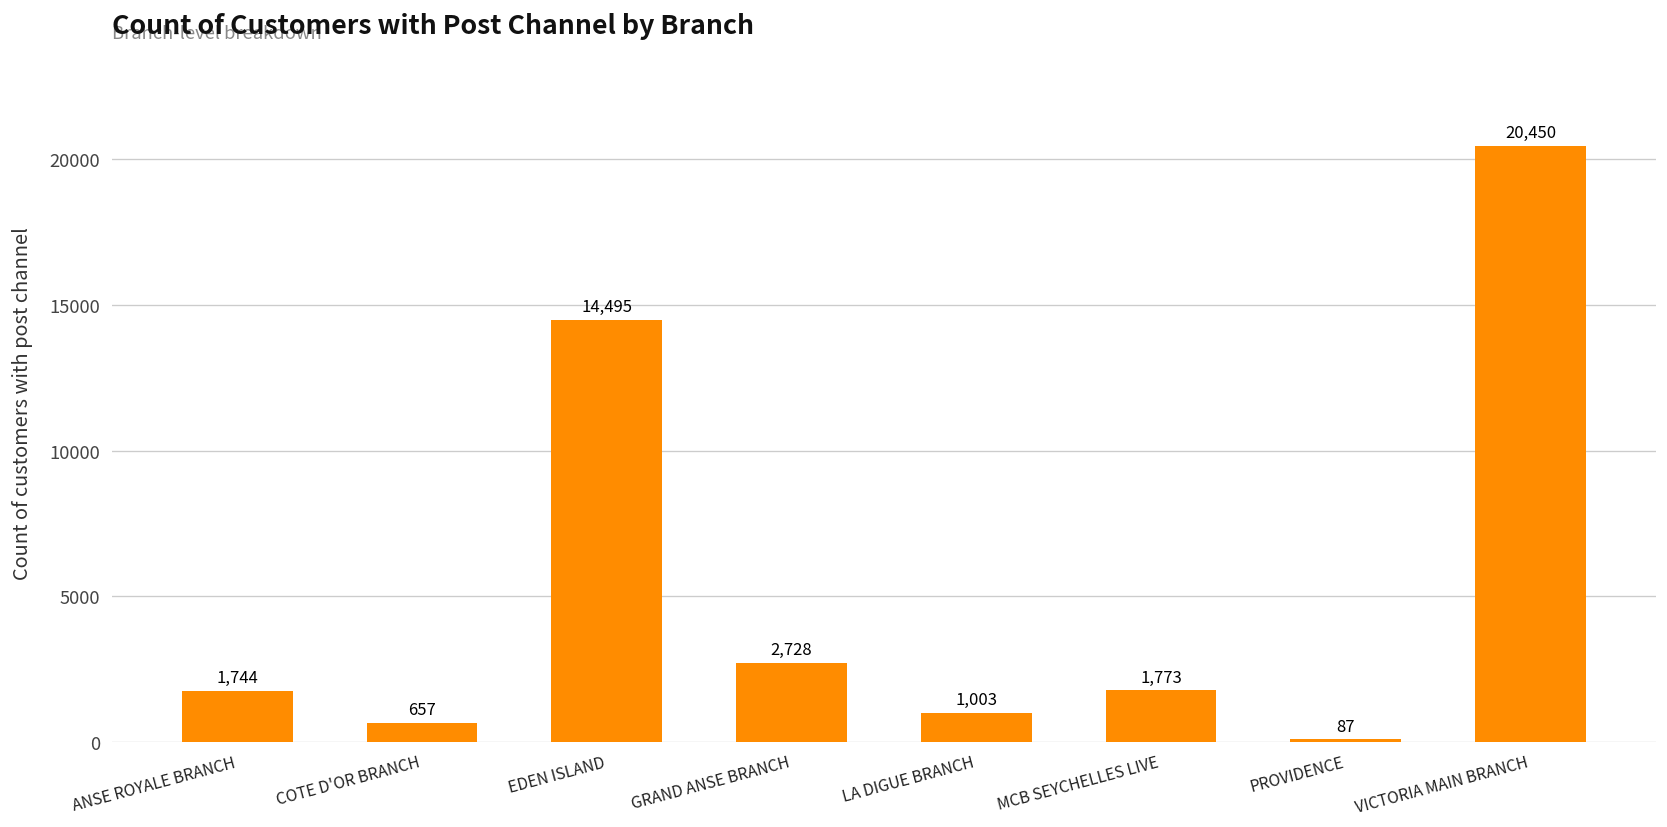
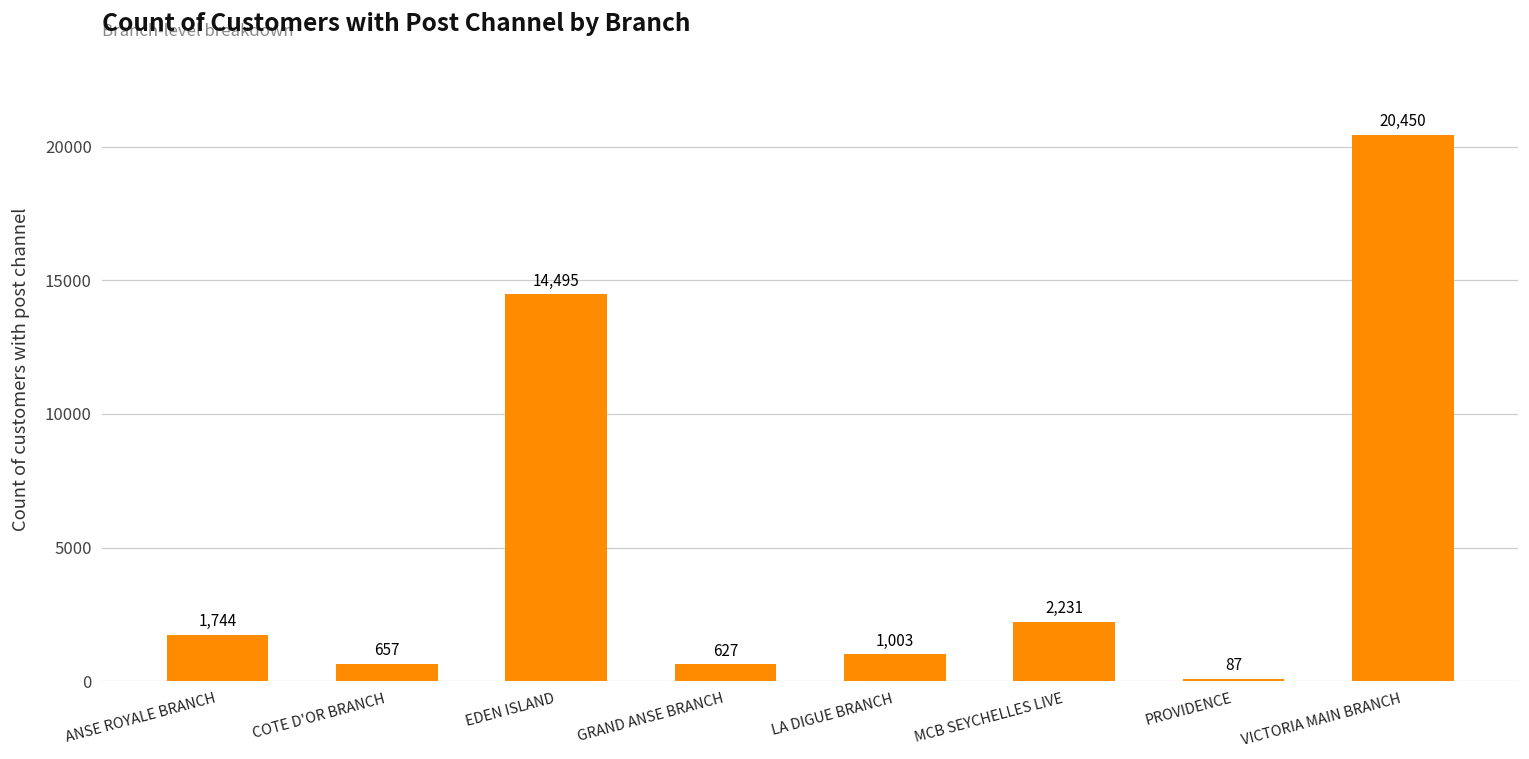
GRAND ANSE BRANCH: 2,728 -> 627
MCB SEYCHELLES LIVE: 1,773 -> 2,231
